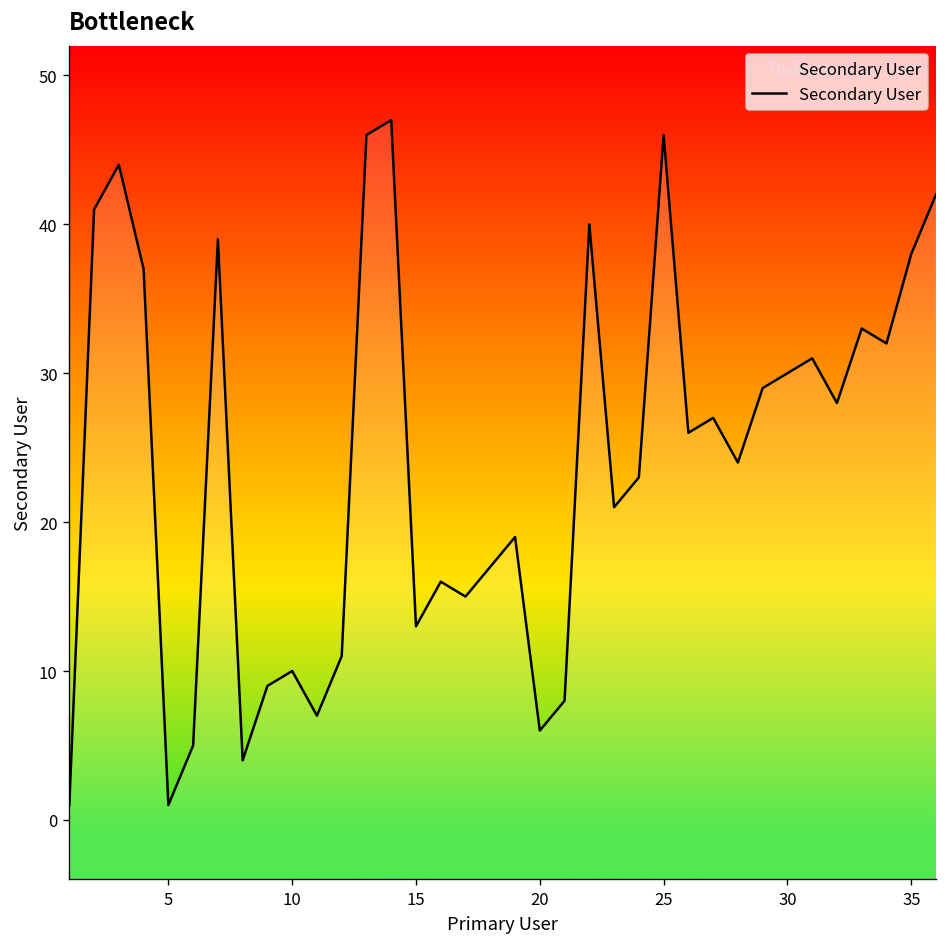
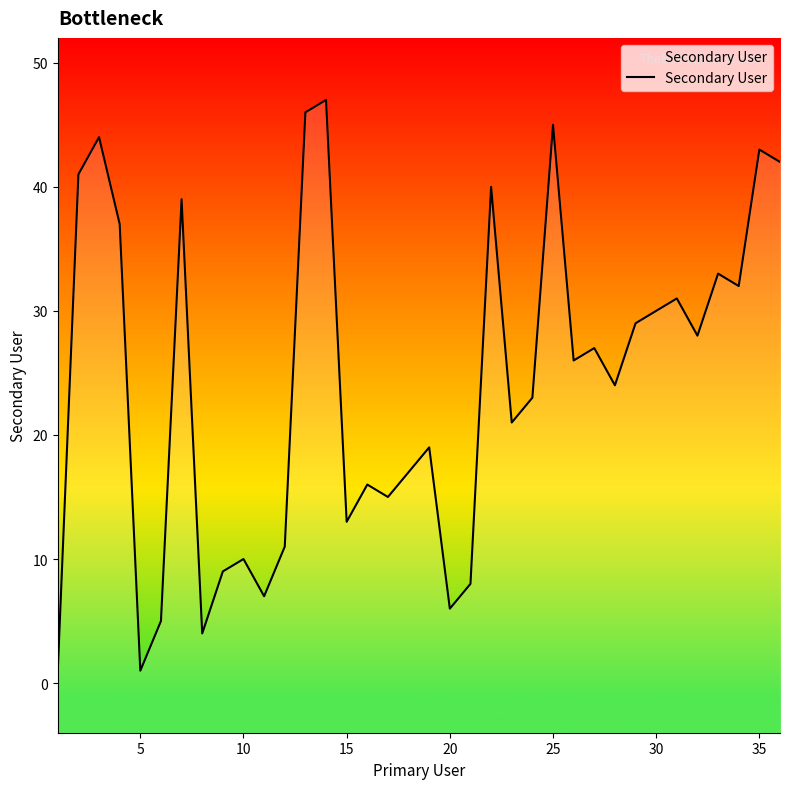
25: 46 -> 45
35: 38 -> 43
